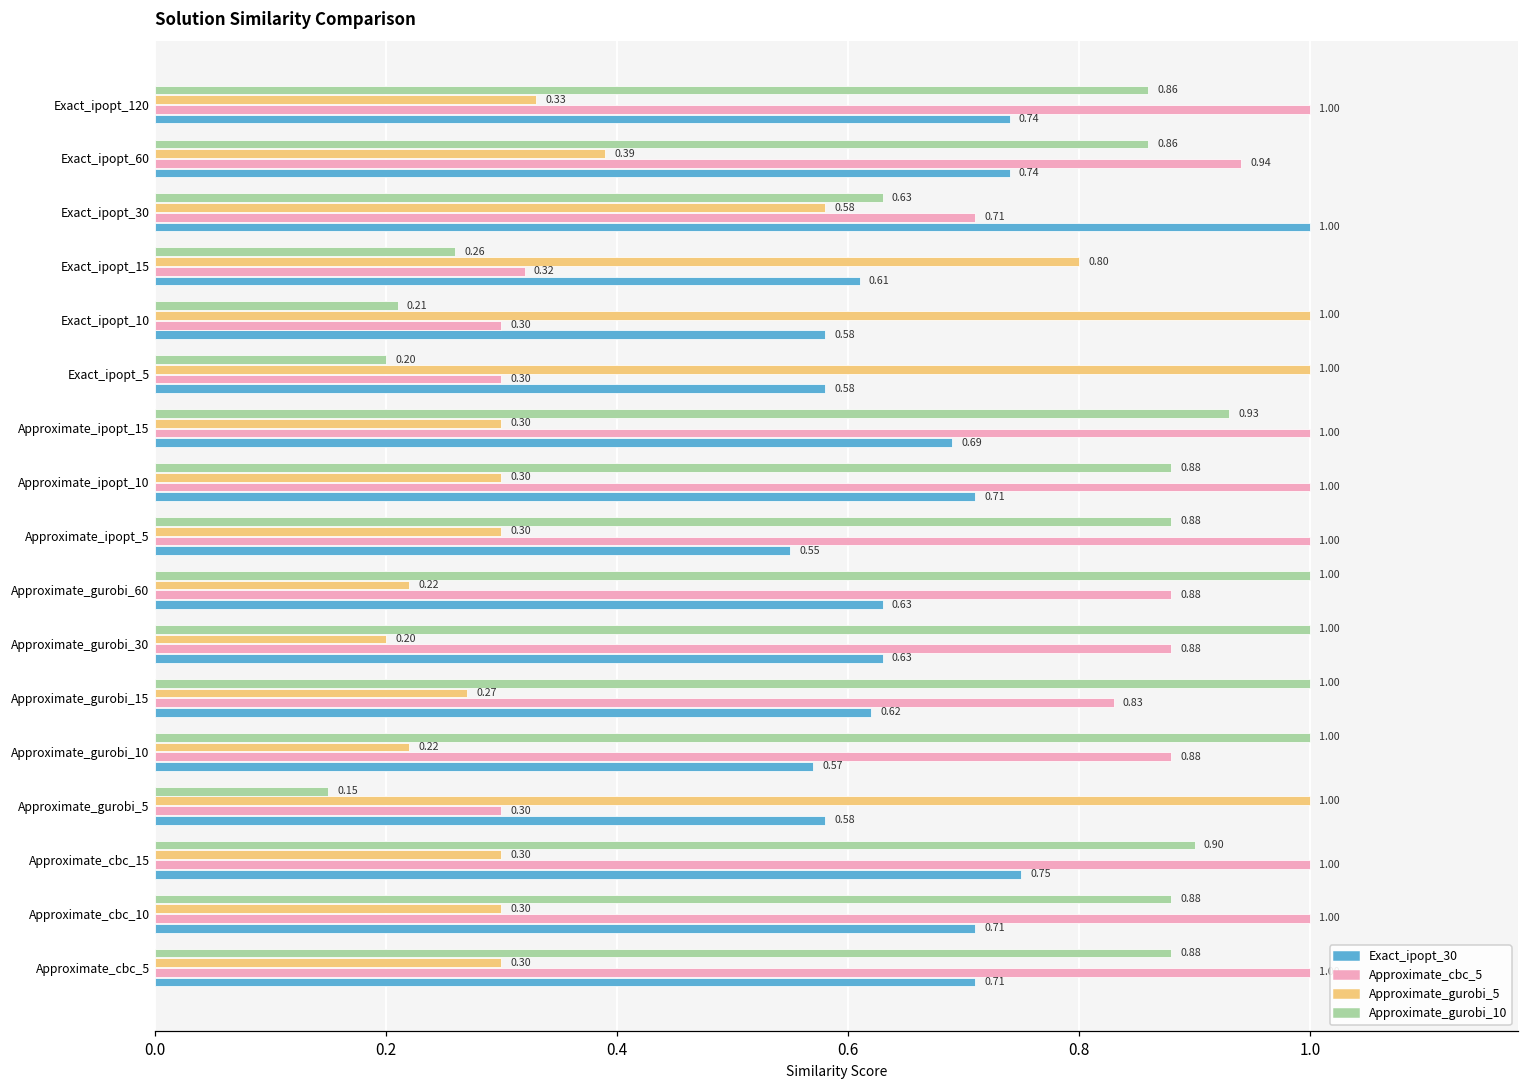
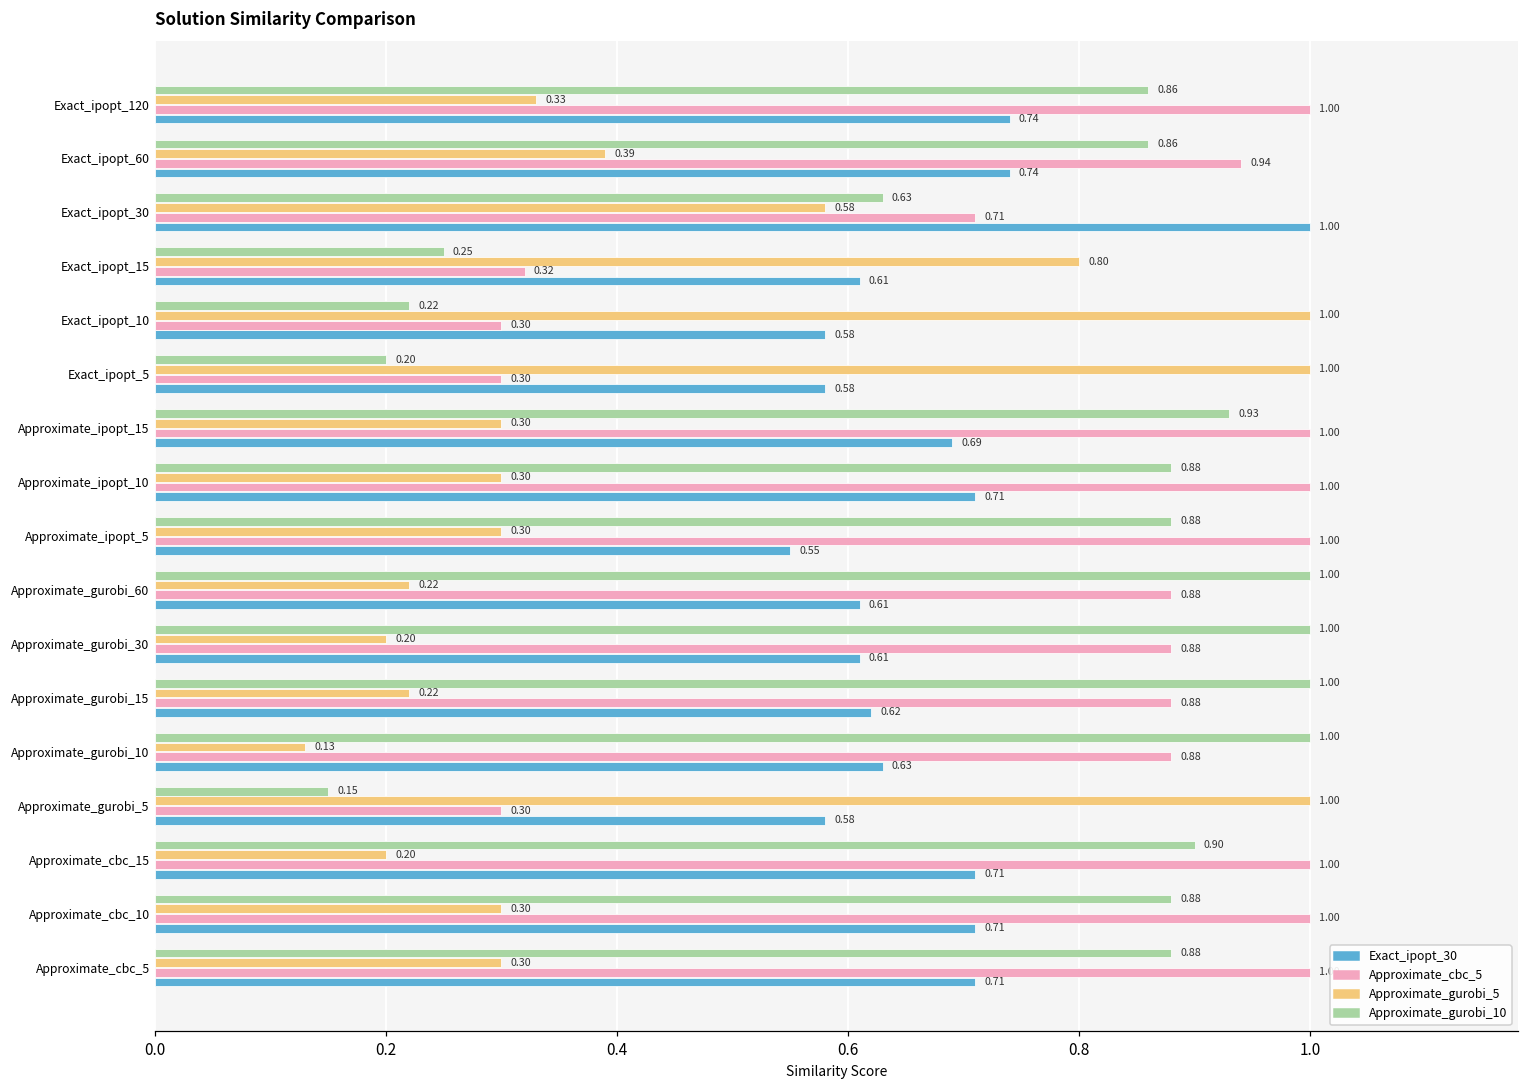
Approximate_gurobi_10, Exact_ipopt_15: 0.26 -> 0.25
Approximate_gurobi_10, Exact_ipopt_10: 0.21 -> 0.22
Exact_ipopt_30, Approximate_gurobi_60: 0.63 -> 0.61
Exact_ipopt_30, Approximate_gurobi_30: 0.63 -> 0.61
Approximate_gurobi_5, Approximate_gurobi_15: 0.27 -> 0.22
Approximate_cbc_5, Approximate_gurobi_15: 0.83 -> 0.88
Approximate_gurobi_5, Approximate_gurobi_10: 0.22 -> 0.13
Exact_ipopt_30, Approximate_gurobi_10: 0.57 -> 0.63
Approximate_gurobi_5, Approximate_cbc_15: 0.30 -> 0.20
Exact_ipopt_30, Approximate_cbc_15: 0.75 -> 0.71
